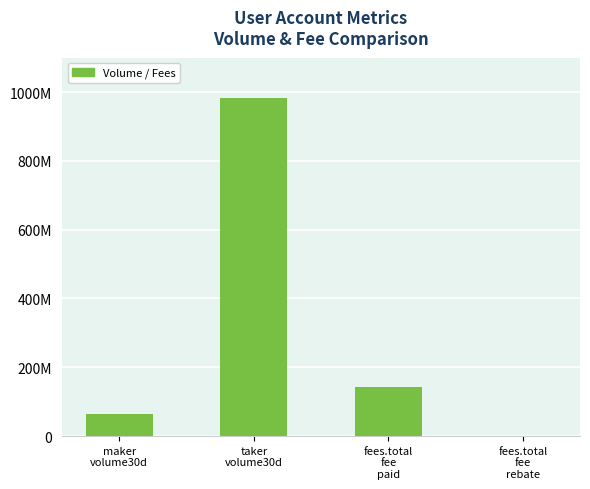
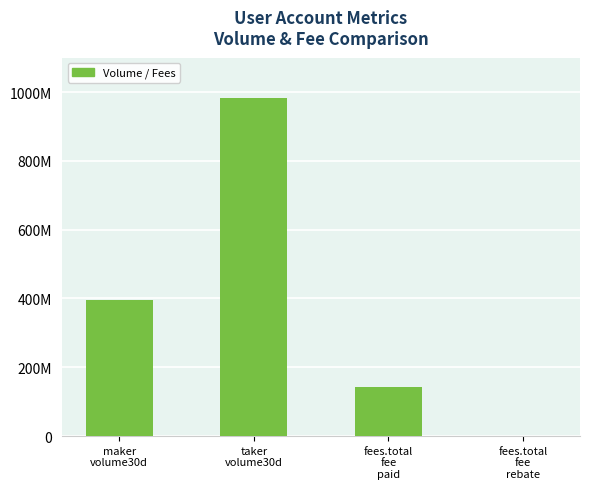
maker volume30d: 60000000 -> 400000000
